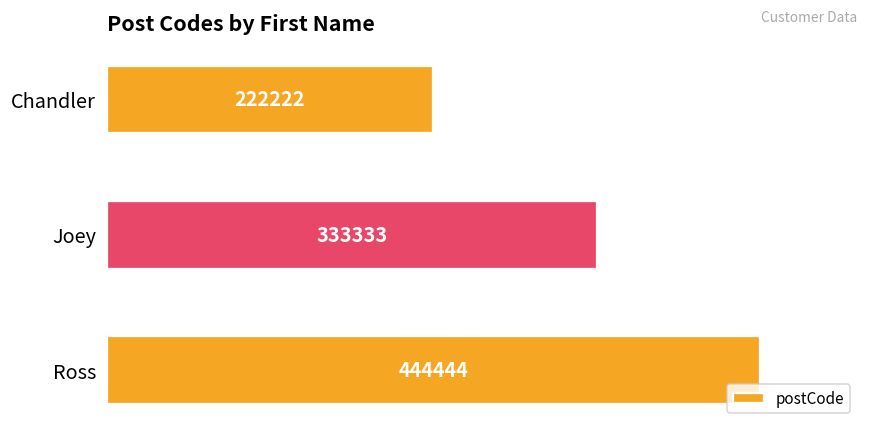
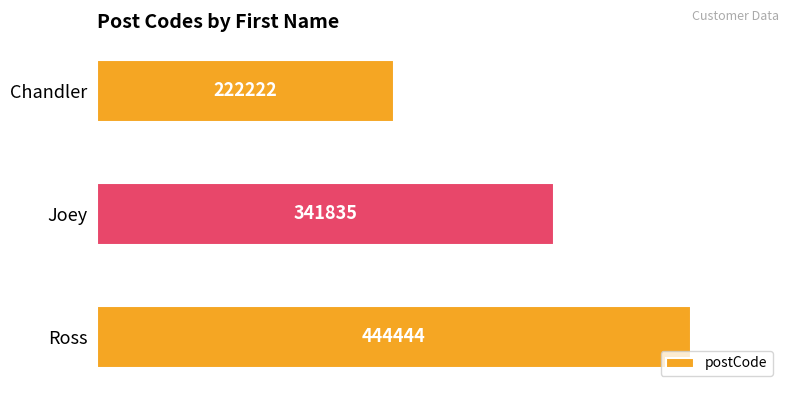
Joey: 333333 -> 341835
